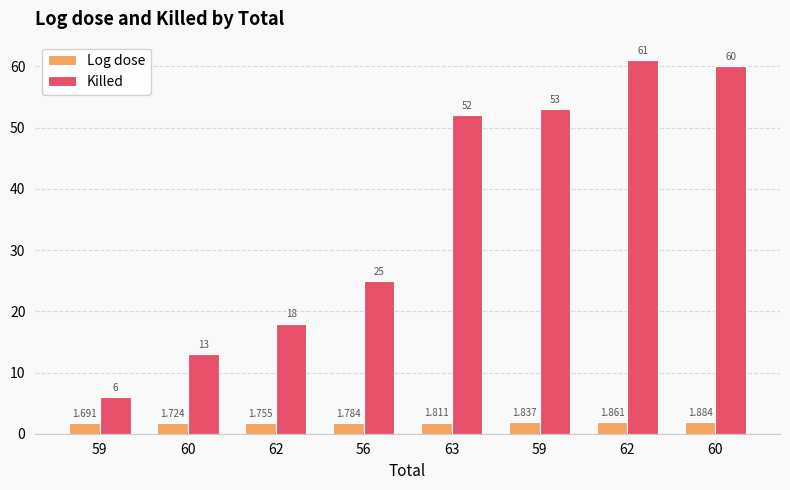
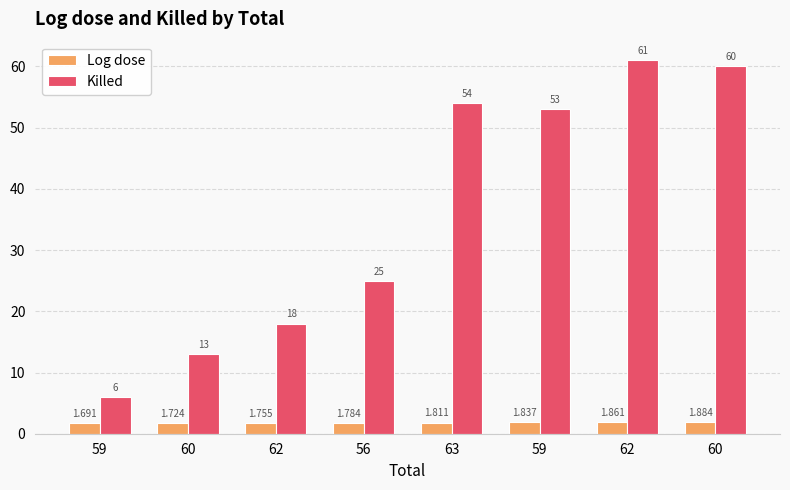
Killed, 63: 52 -> 54
